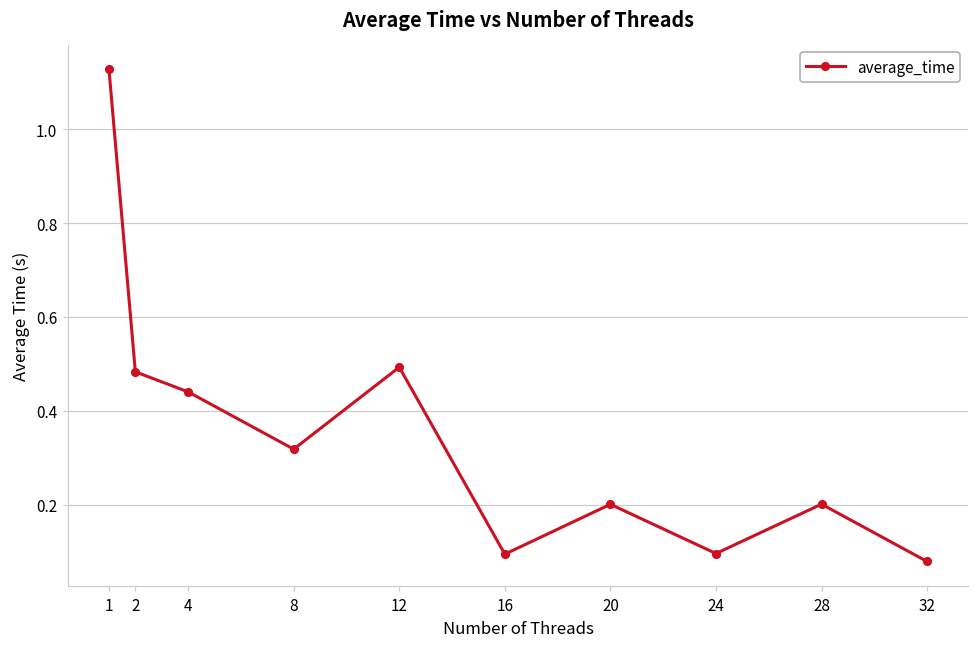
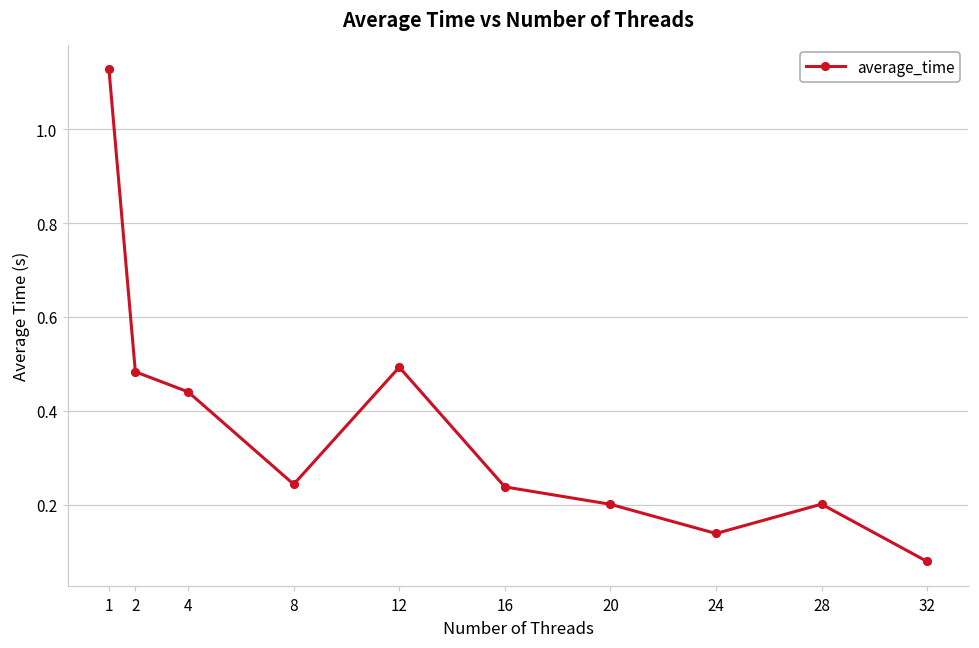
8: 0.32 -> 0.24
16: 0.10 -> 0.24
24: 0.10 -> 0.14
